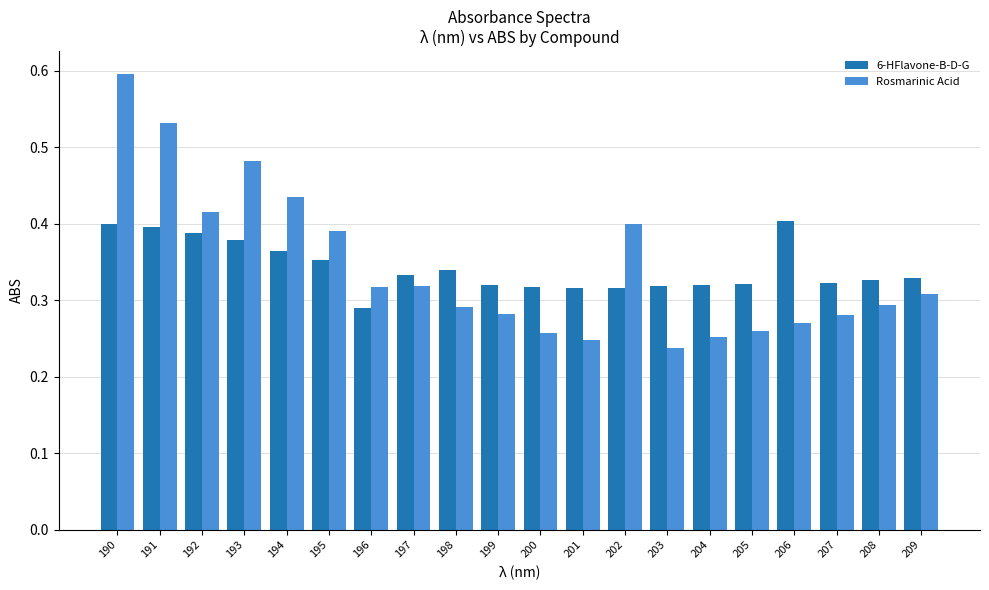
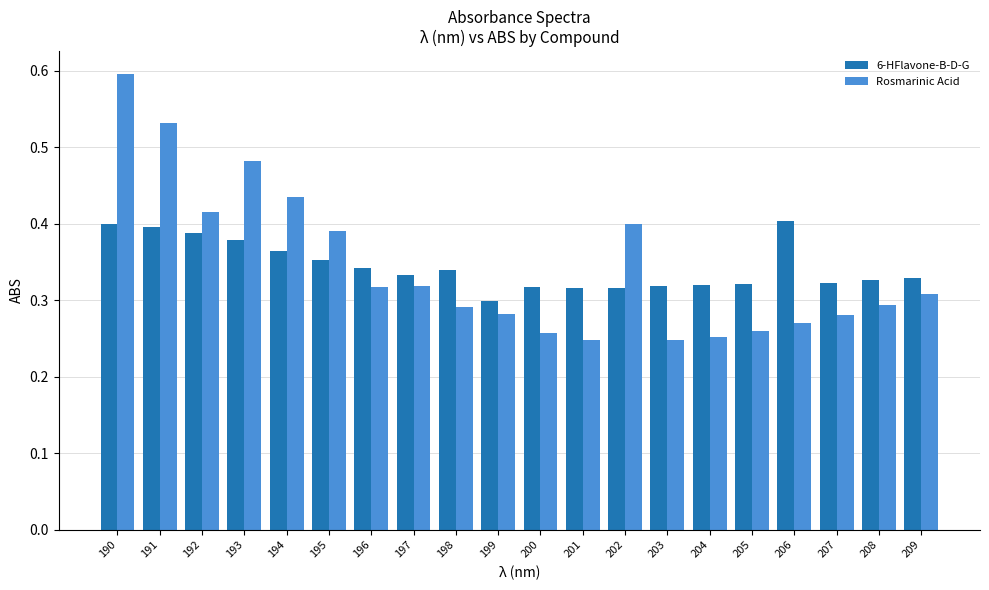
6-HFlavone-B-D-G, 196: 0.29 -> 0.34
6-HFlavone-B-D-G, 199: 0.32 -> 0.30
Rosmarinic Acid, 203: 0.24 -> 0.25
